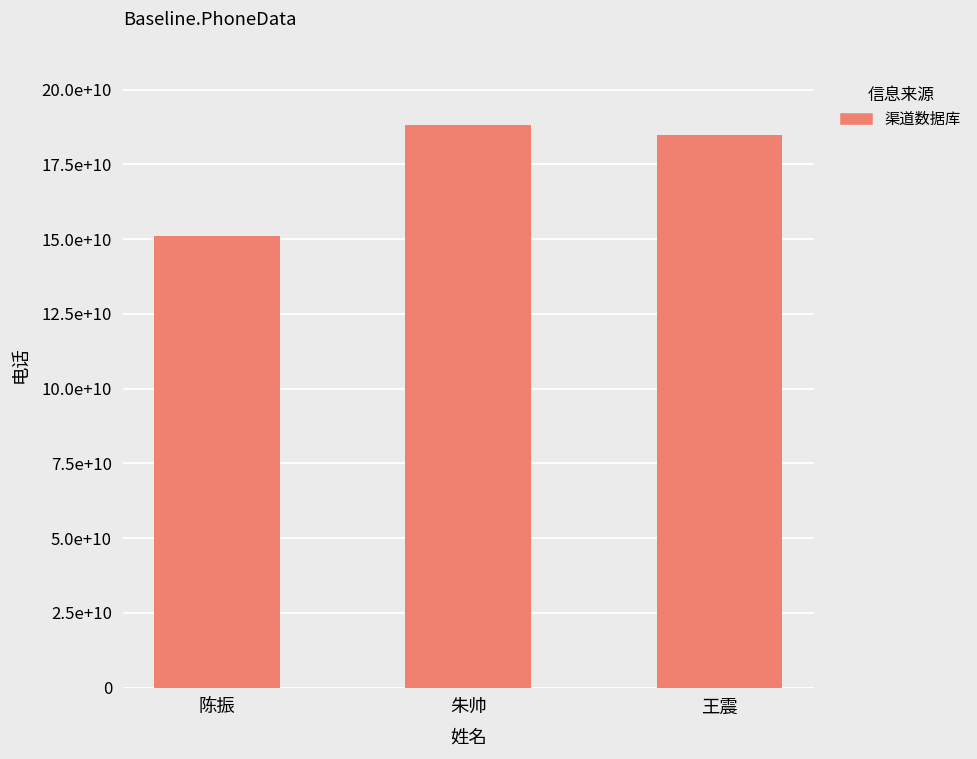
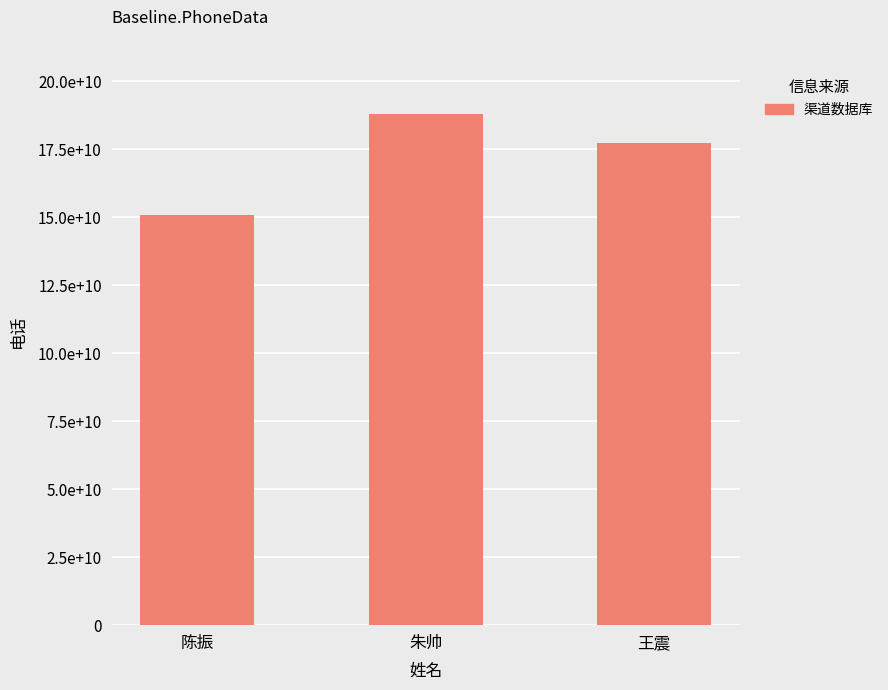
王震: 185000000000 -> 177000000000
